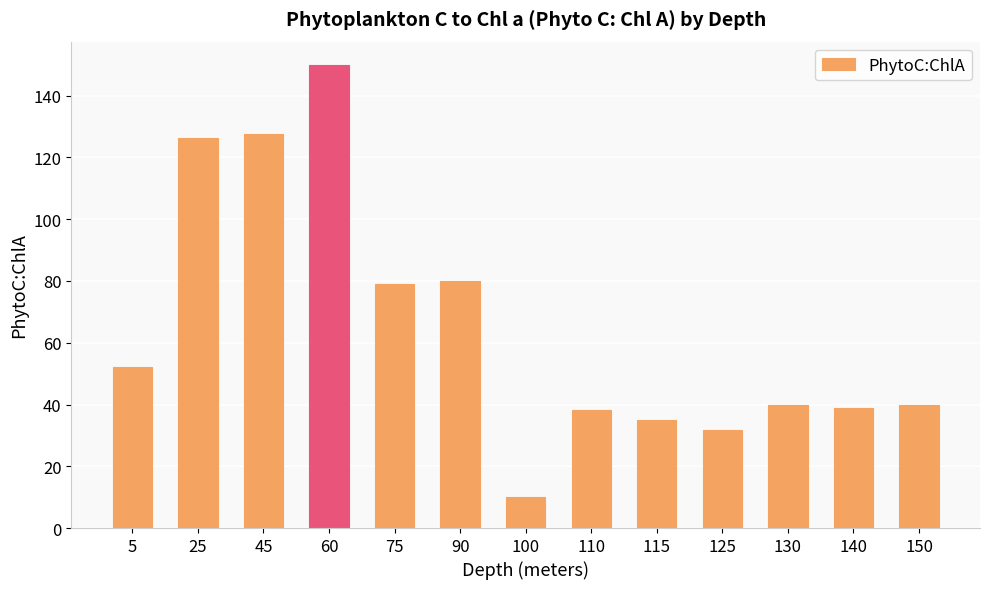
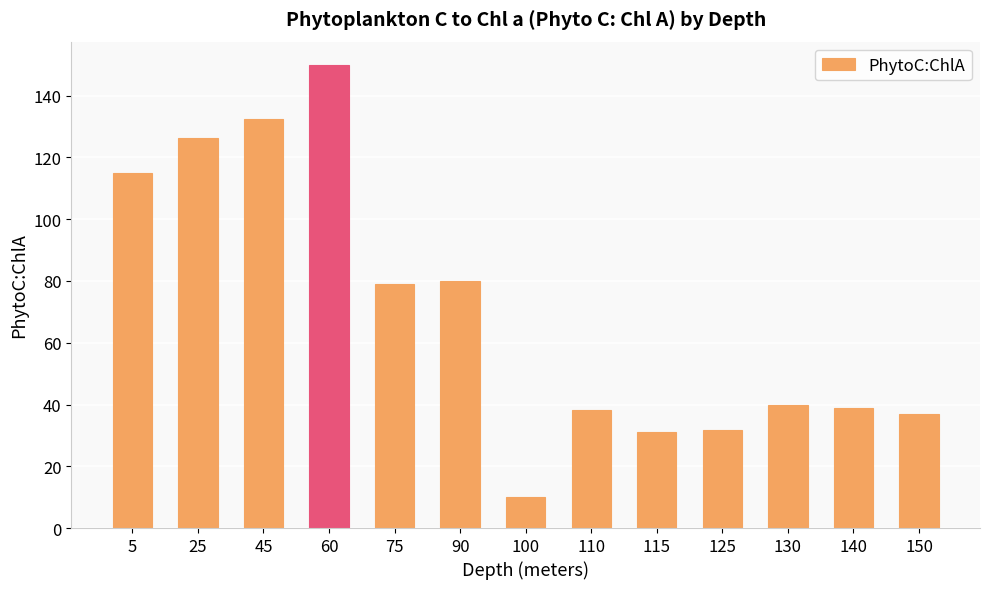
5: 52 -> 115
45: 128 -> 133
115: 35 -> 31
150: 40 -> 37
